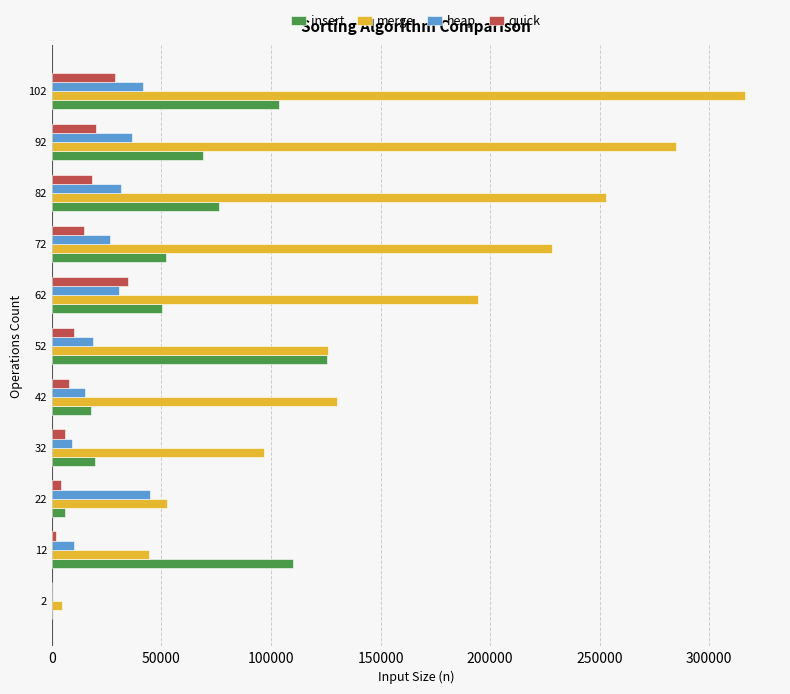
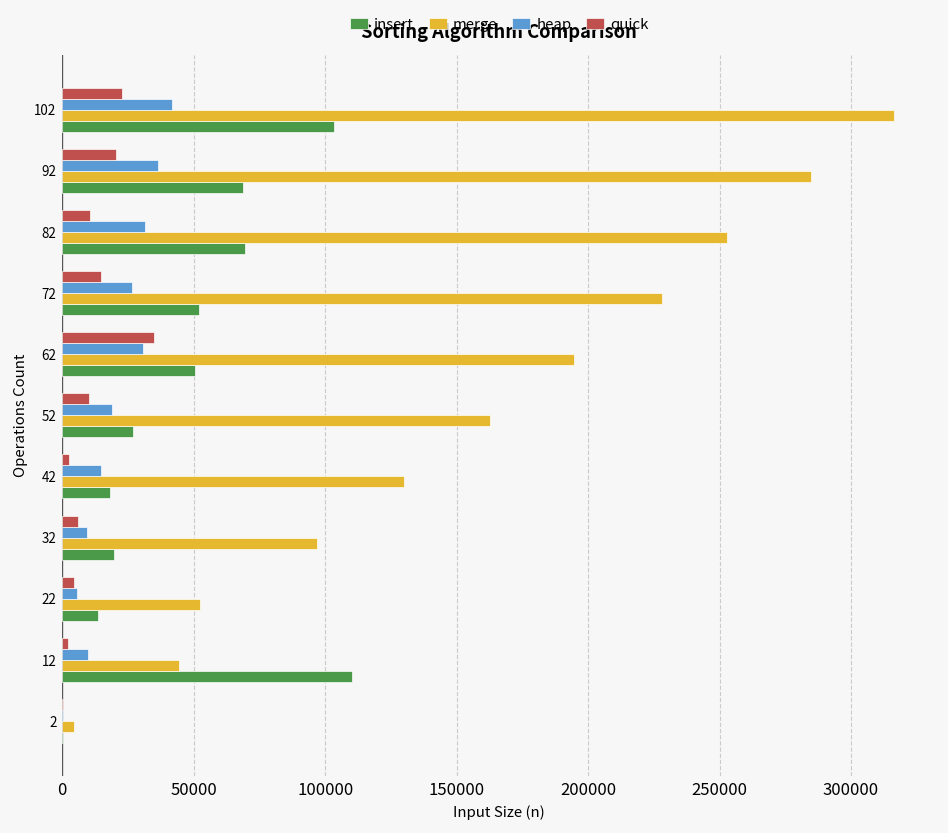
quick, 102: 29000 -> 23000
quick, 82: 18000 -> 10000
insert, 82: 76000 -> 69000
merge, 52: 126000 -> 163000
insert, 52: 126000 -> 27000
quick, 42: 8000 -> 3000
heap, 22: 45000 -> 6000
insert, 22: 6000 -> 14000
